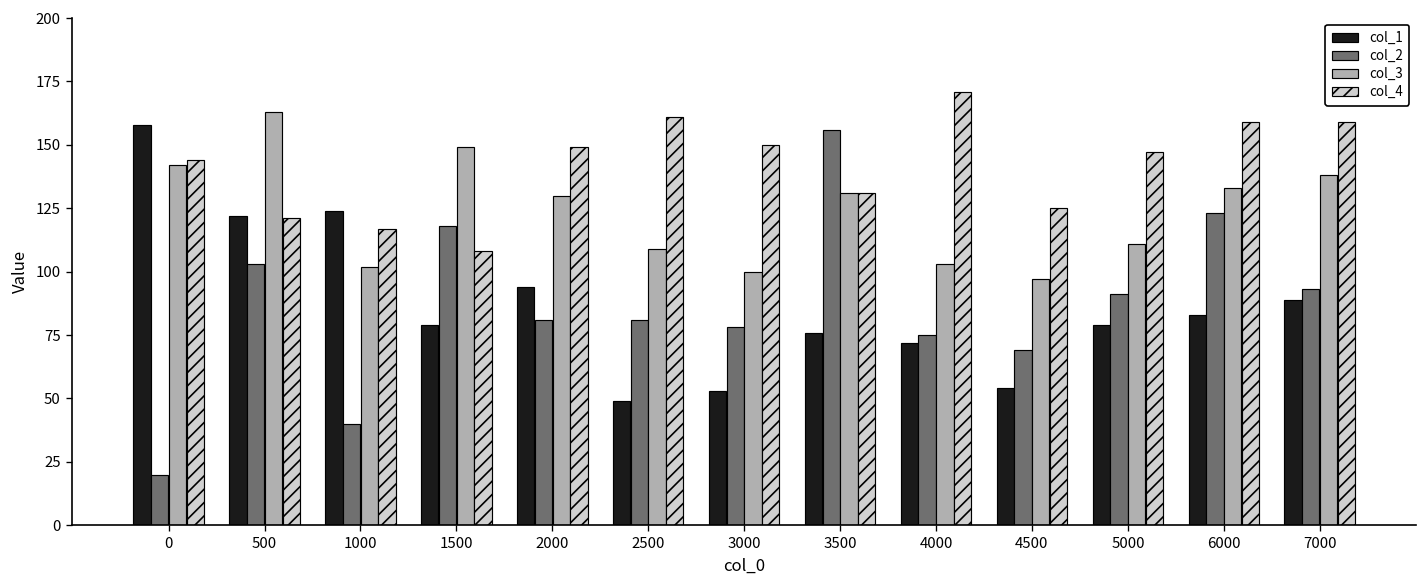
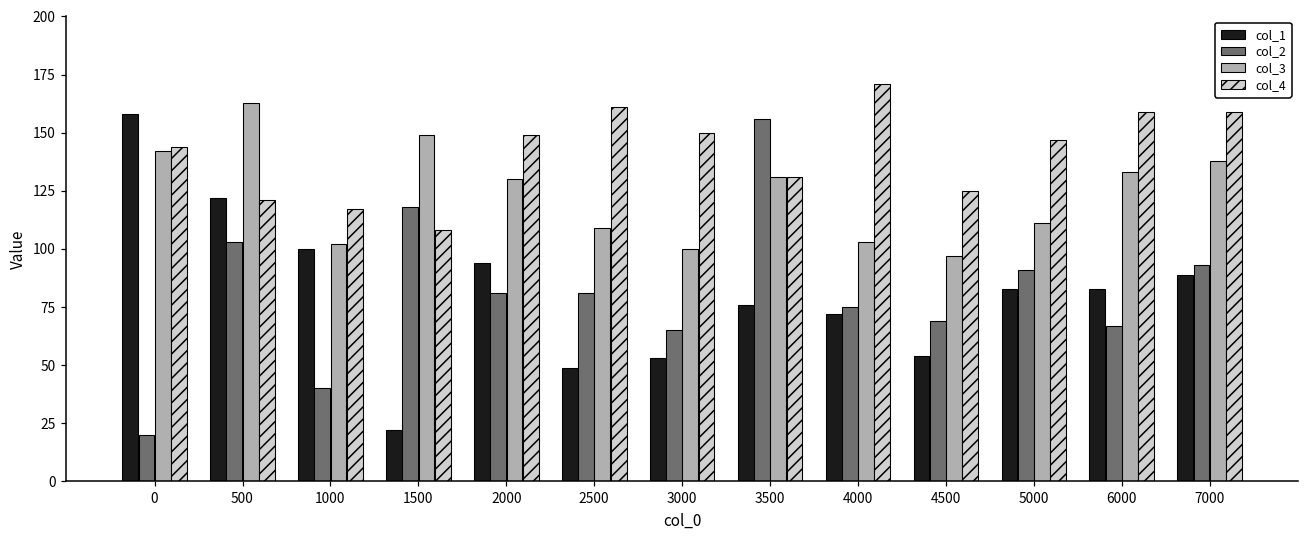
col_1, 1000: 124 -> 100
col_1, 1500: 79 -> 22
col_2, 3000: 78 -> 65
col_1, 5000: 79 -> 83
col_2, 6000: 123 -> 67
